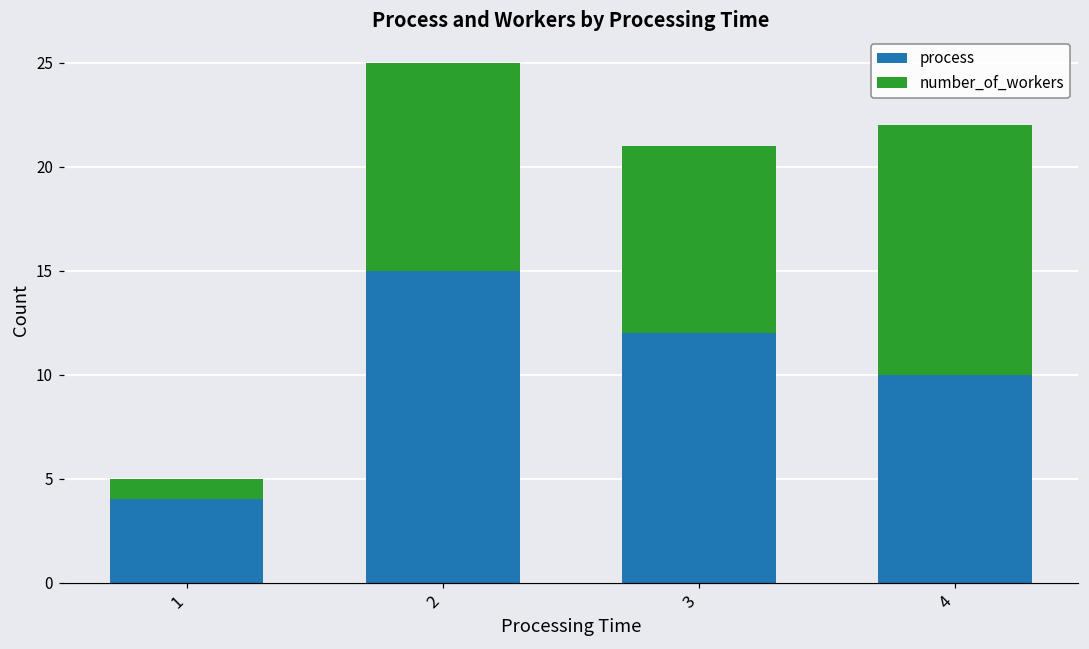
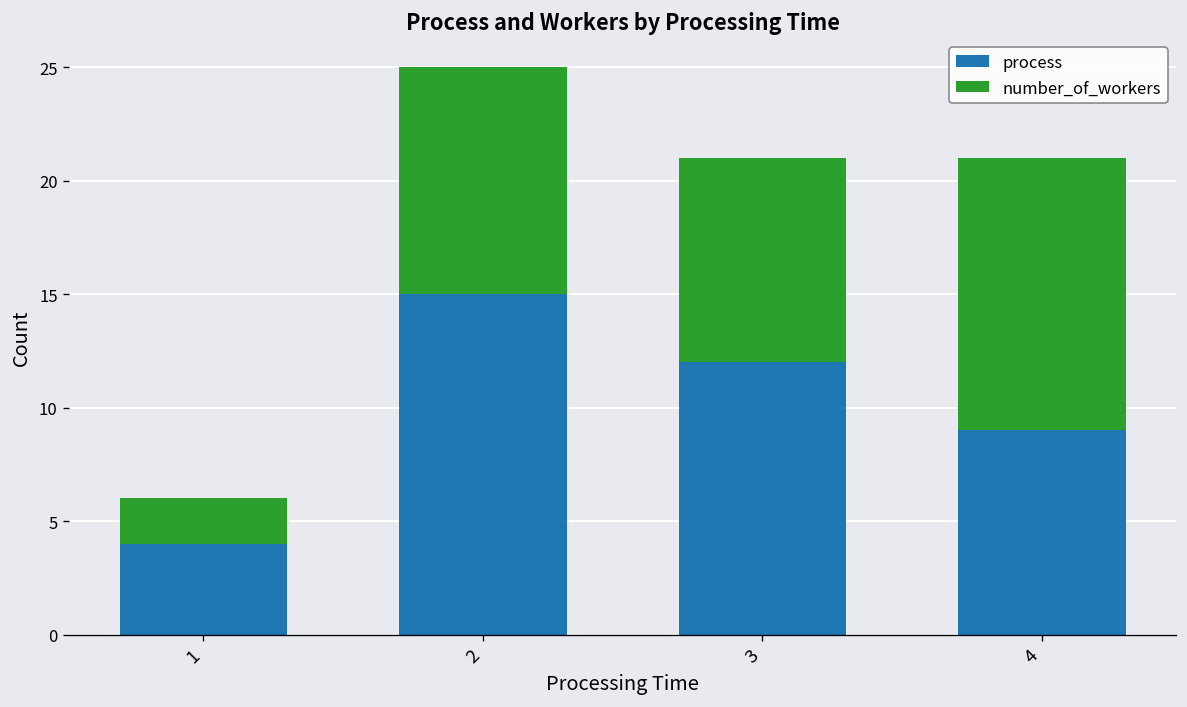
number_of_workers, 1: 1 -> 2
process, 4: 10 -> 9
